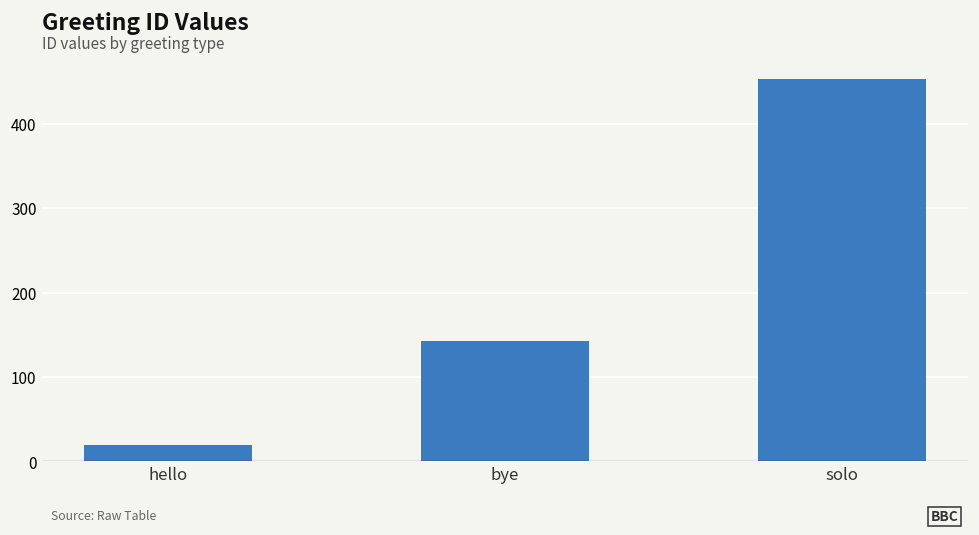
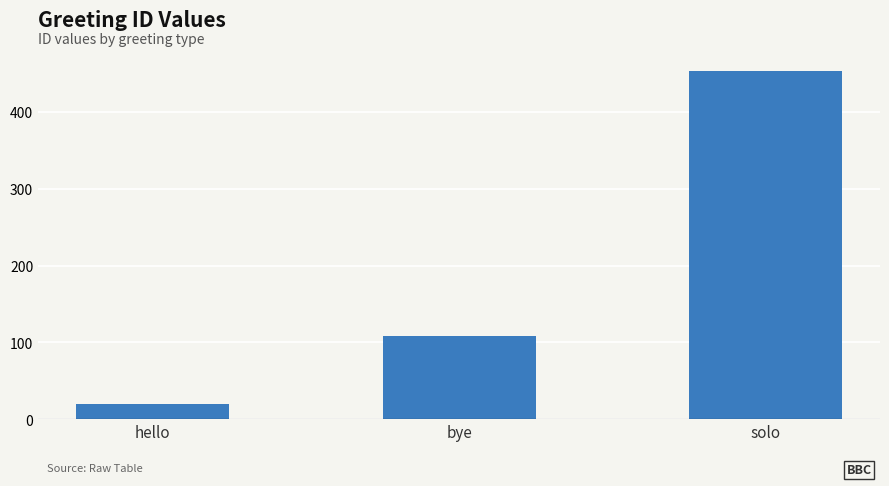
bye: 140 -> 110
